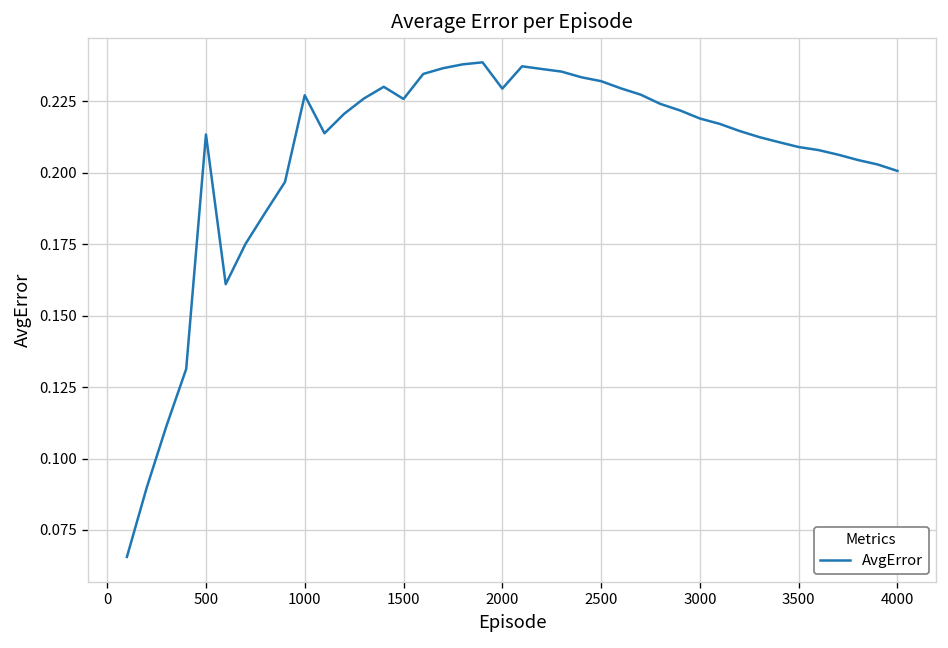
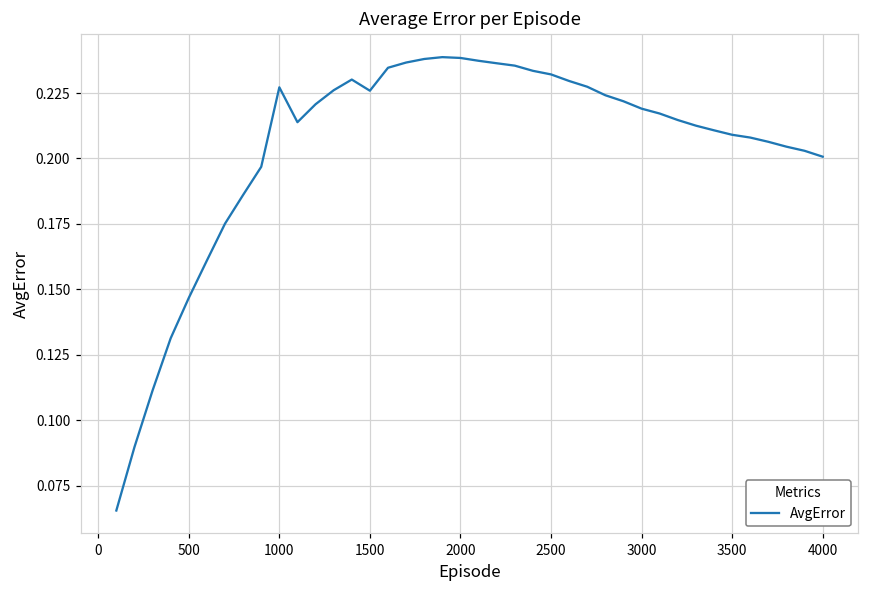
500: 0.213 -> 0.147
2000: 0.229 -> 0.238
